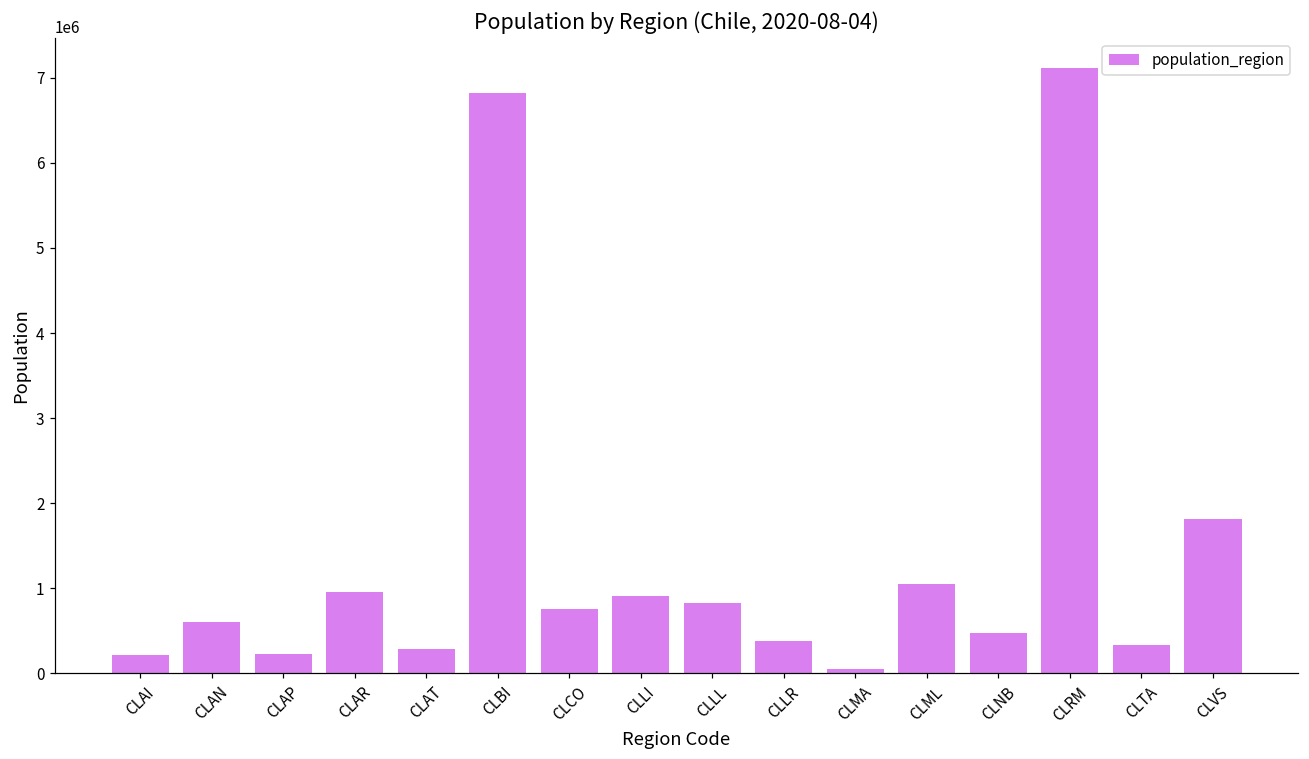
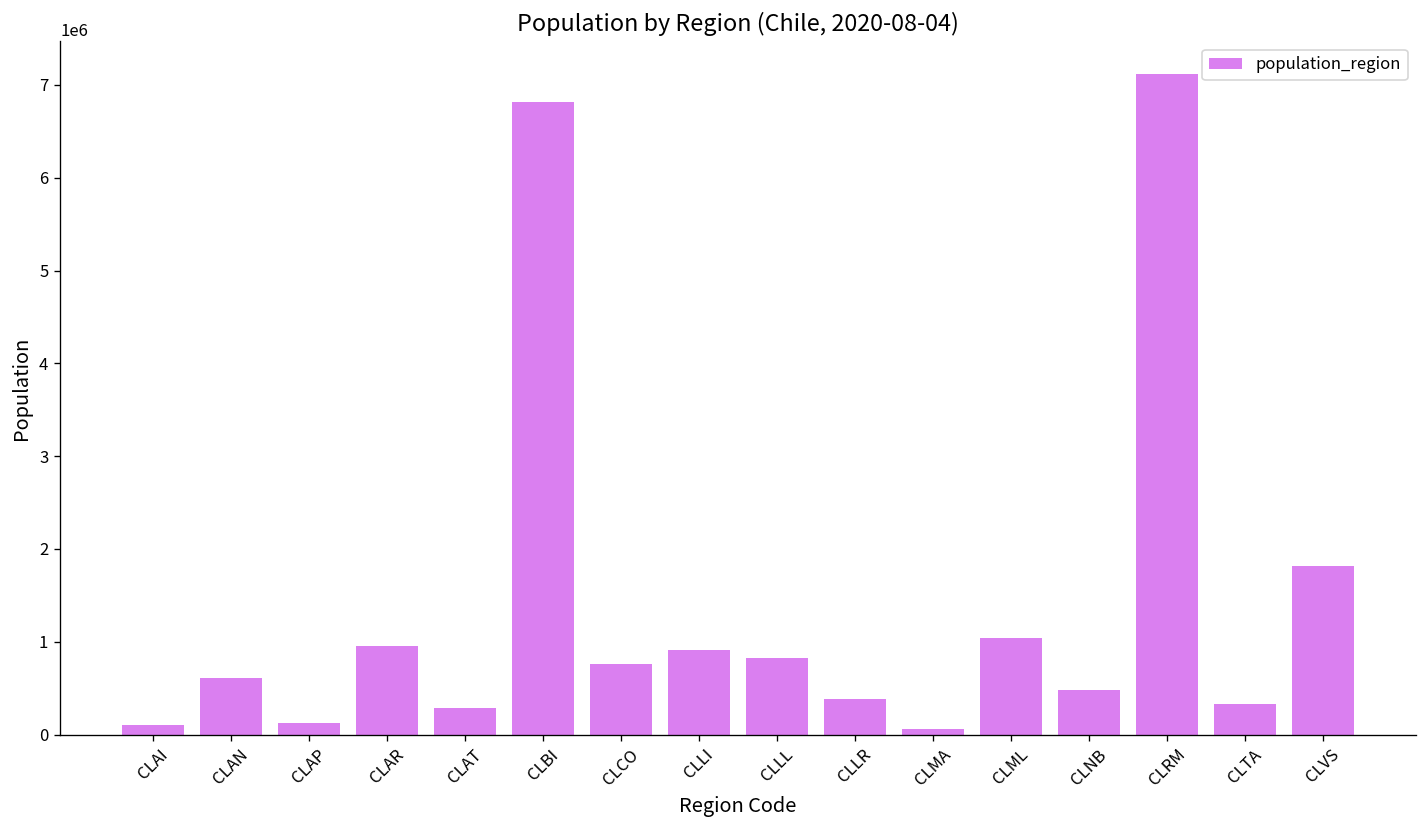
CLAI: 200000 -> 100000
CLAP: 200000 -> 100000
